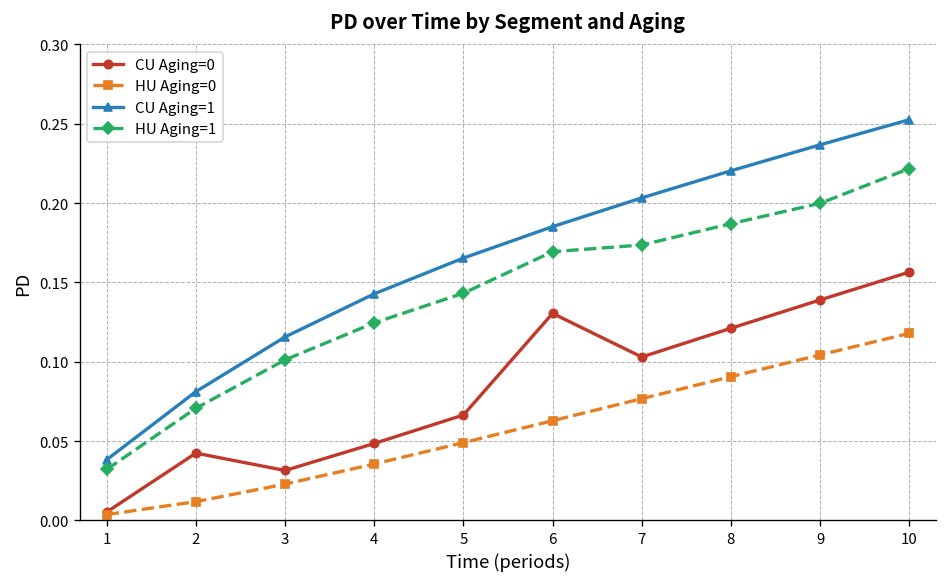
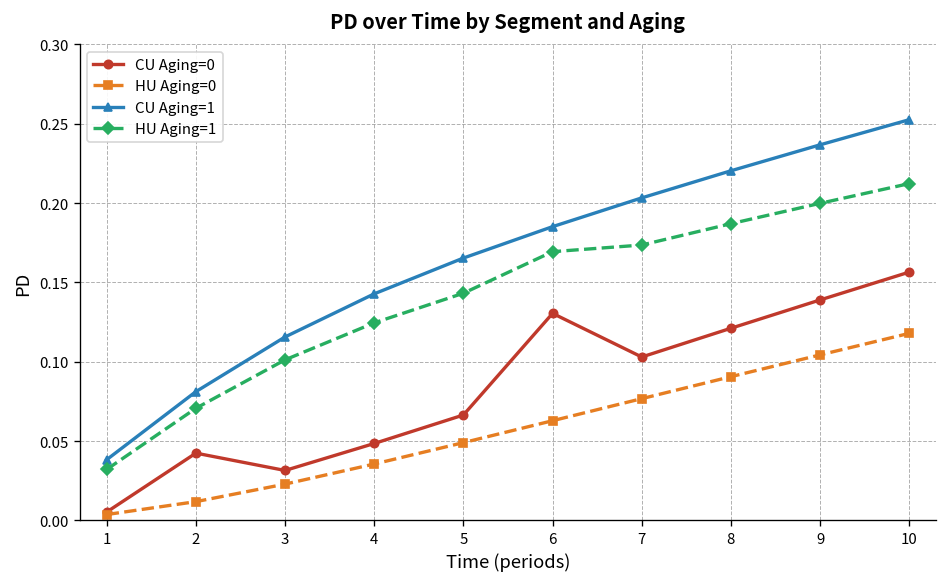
HU Aging=1, 10: 0.222 -> 0.212
